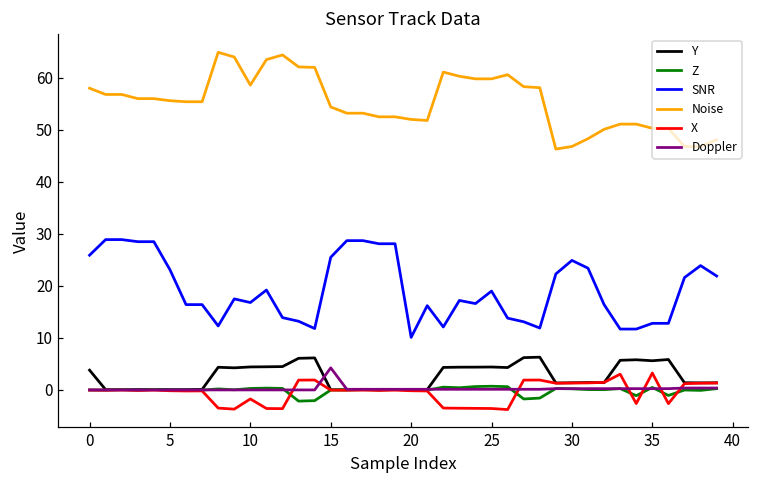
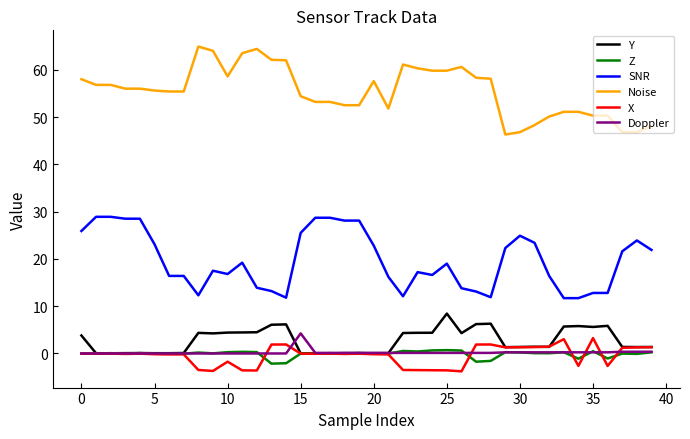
SNR, 20: 10 -> 23
Noise, 20: 52 -> 58
Y, 25: 4 -> 8
